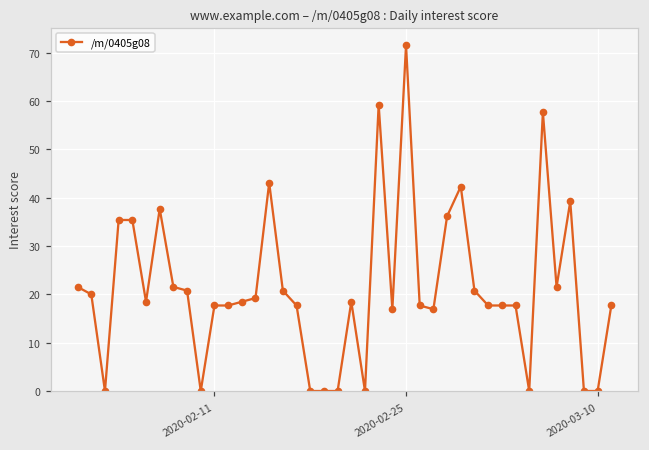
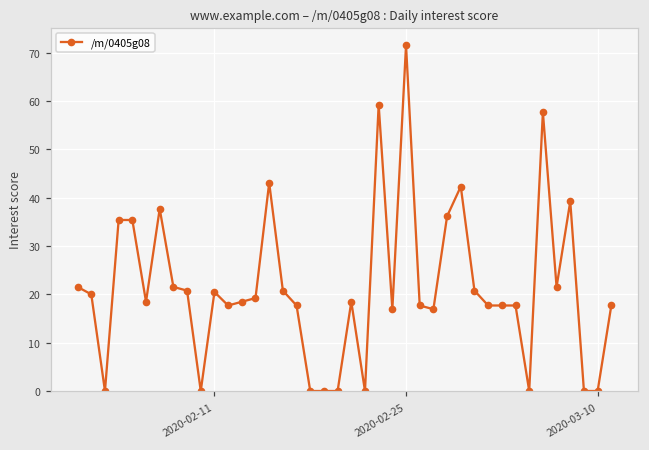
2020-02-11: 18 -> 20
